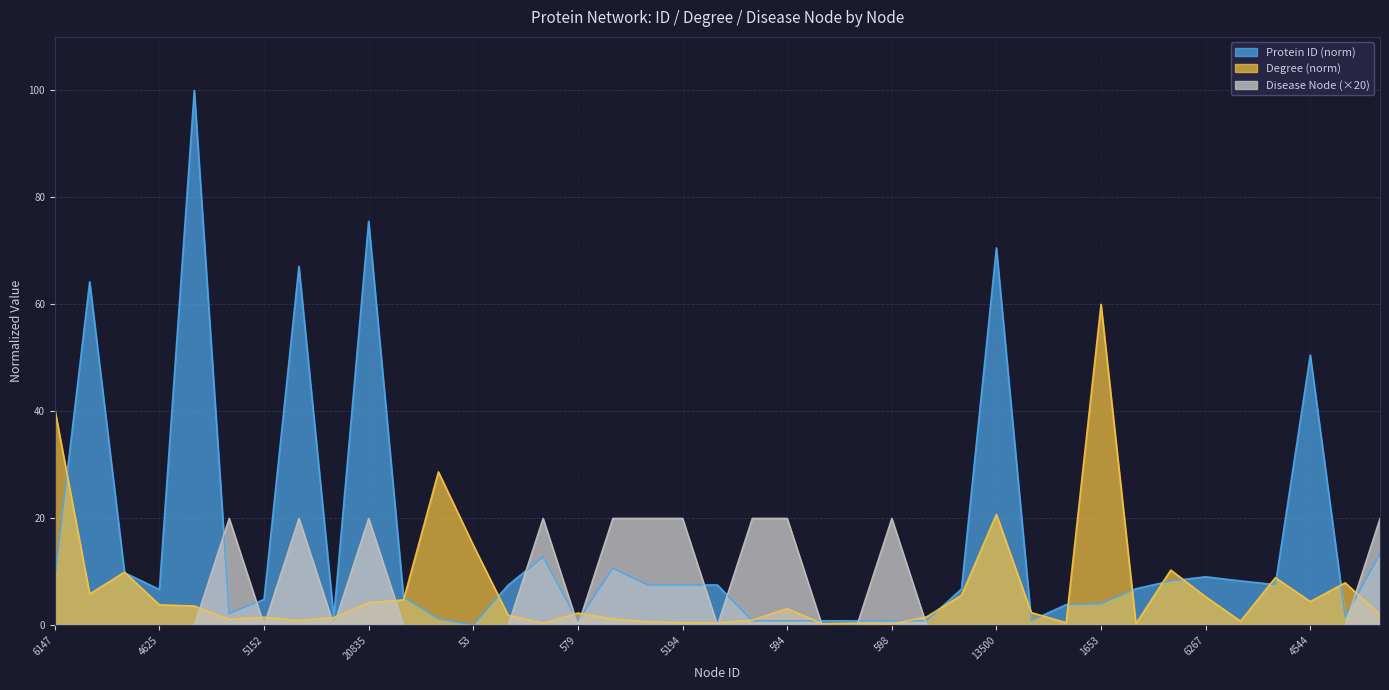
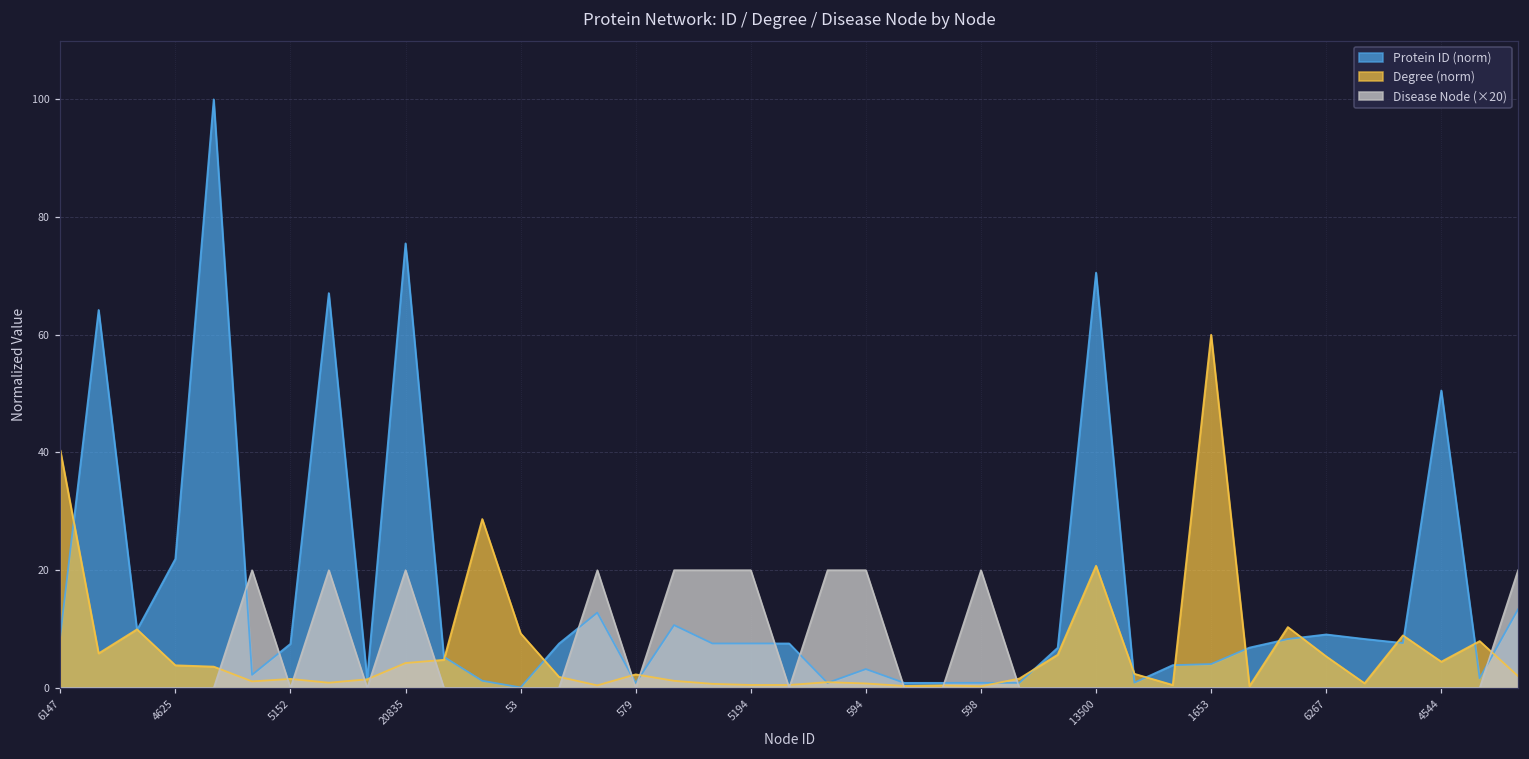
Protein ID (norm), 4625: 7 -> 22
Protein ID (norm), 5152: 5 -> 7
Degree (norm), 53: 15 -> 9
Protein ID (norm), 594: 1 -> 3
Degree (norm), 594: 3 -> 1
